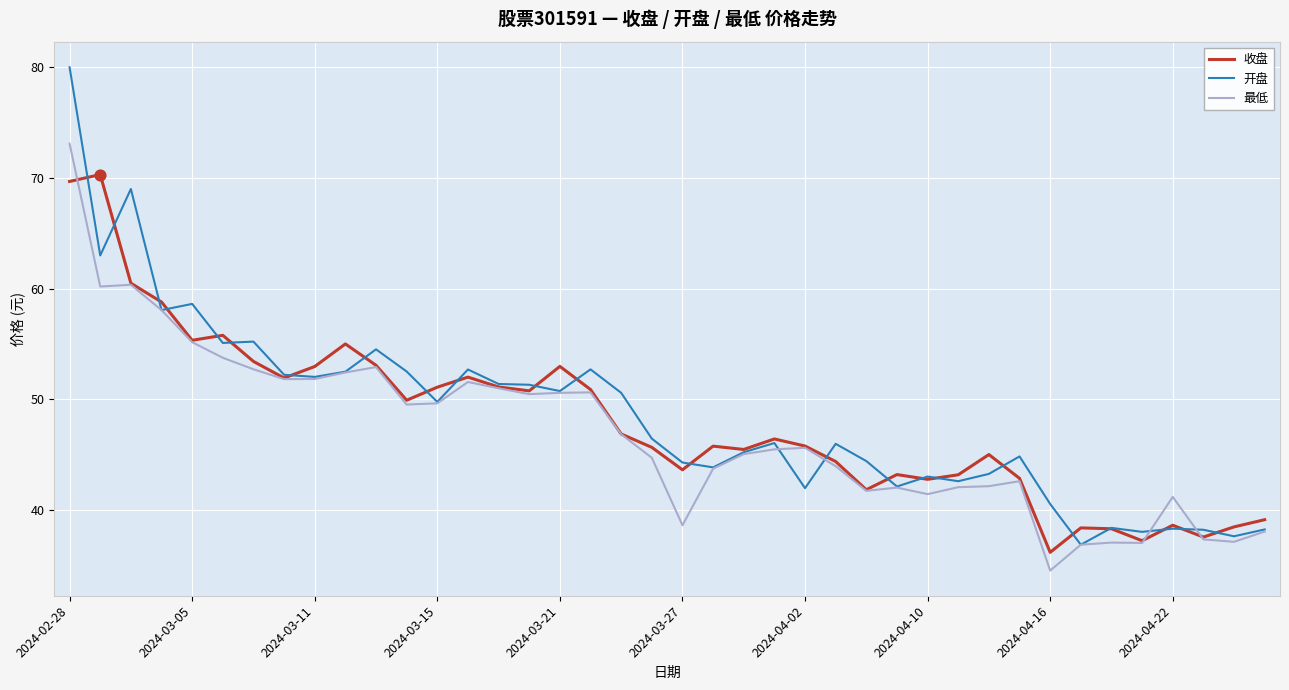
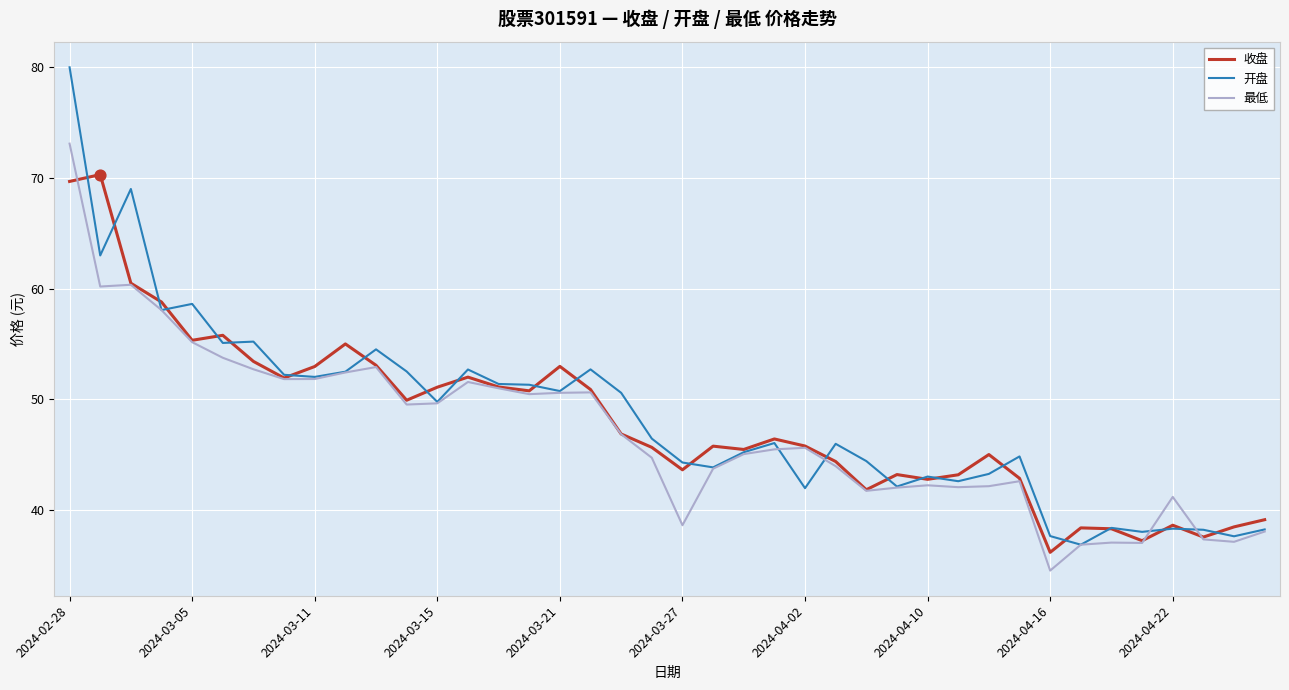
最低, 2024-04-10: 41.4 -> 42.2
开盘, 2024-04-16: 40.5 -> 37.6
